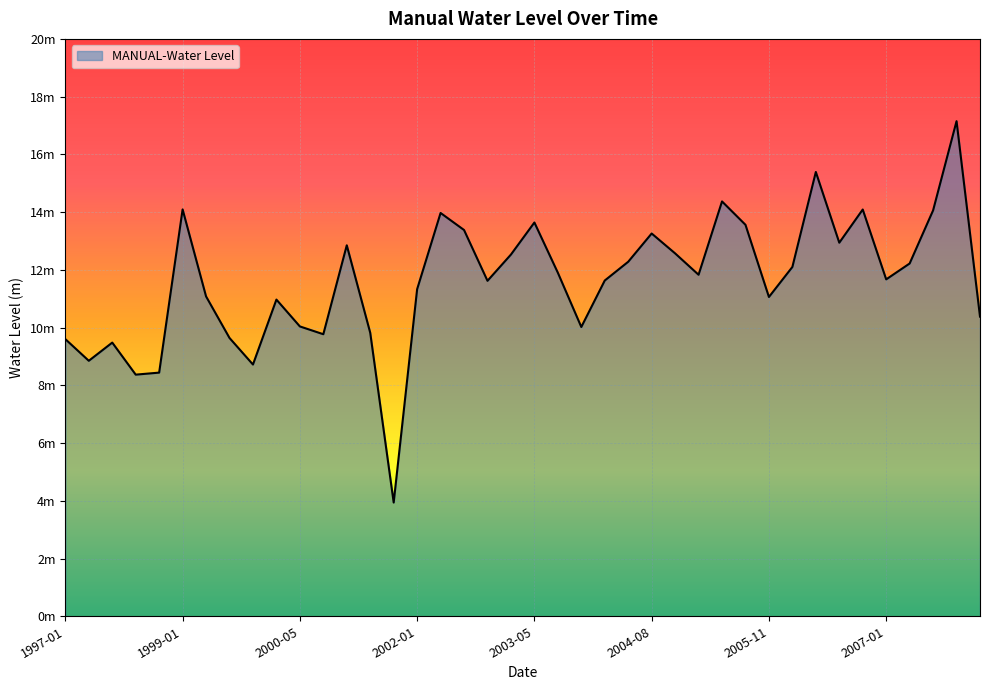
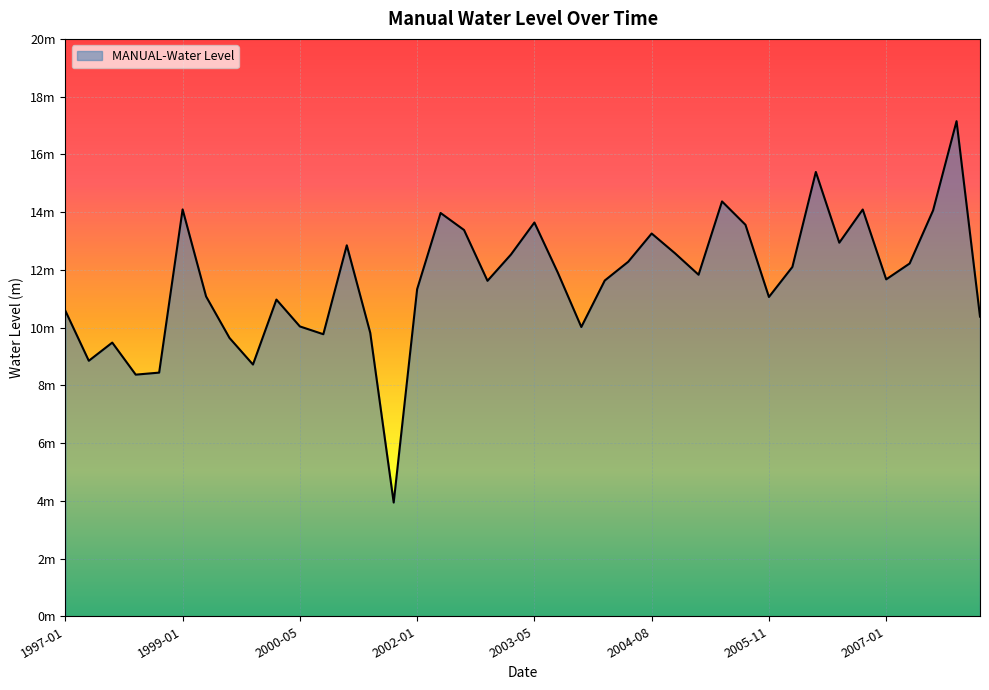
1997-01: 9.6m -> 10.6m
